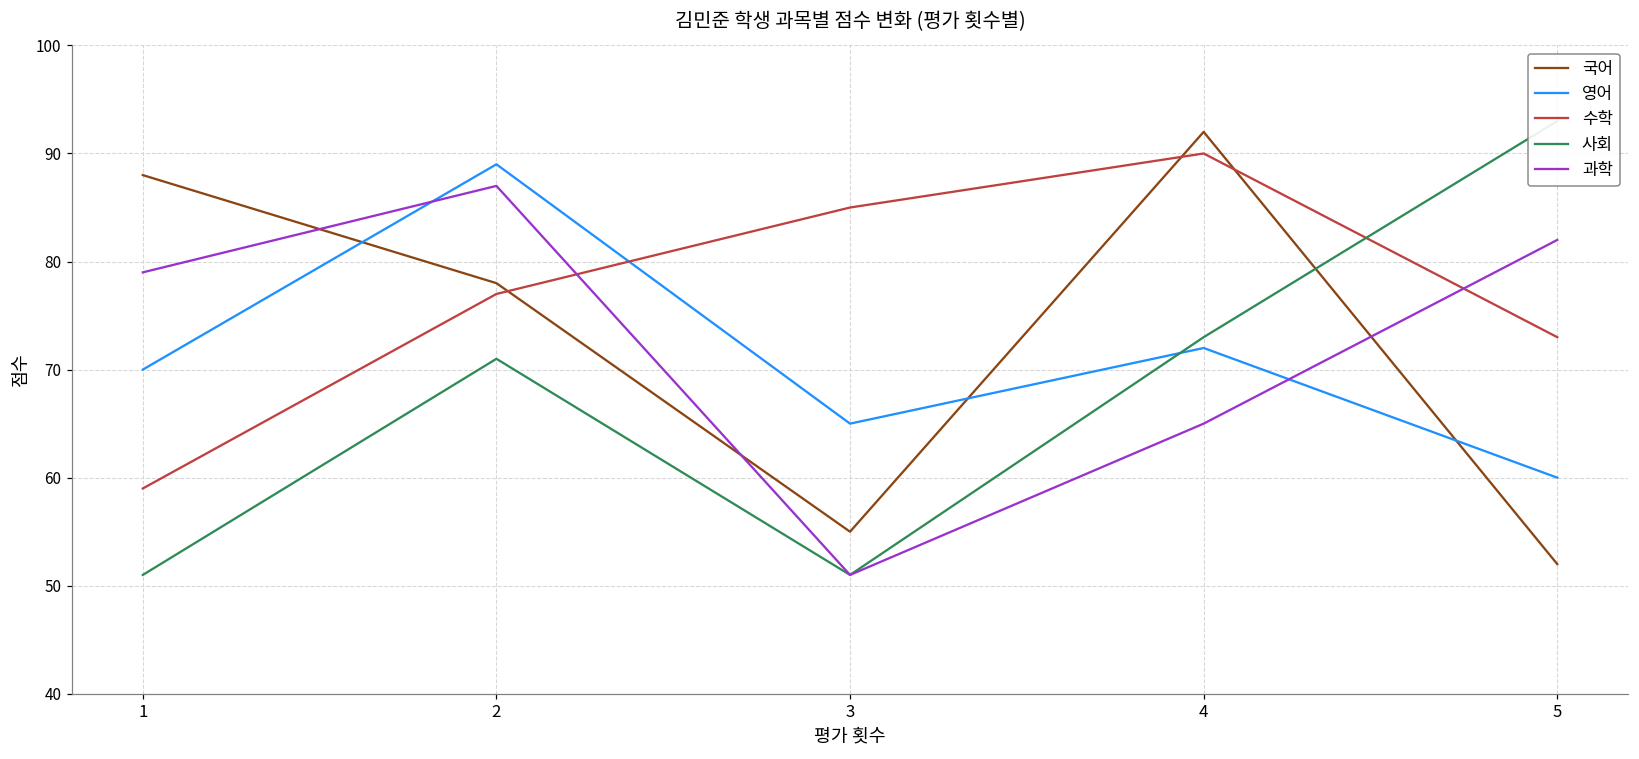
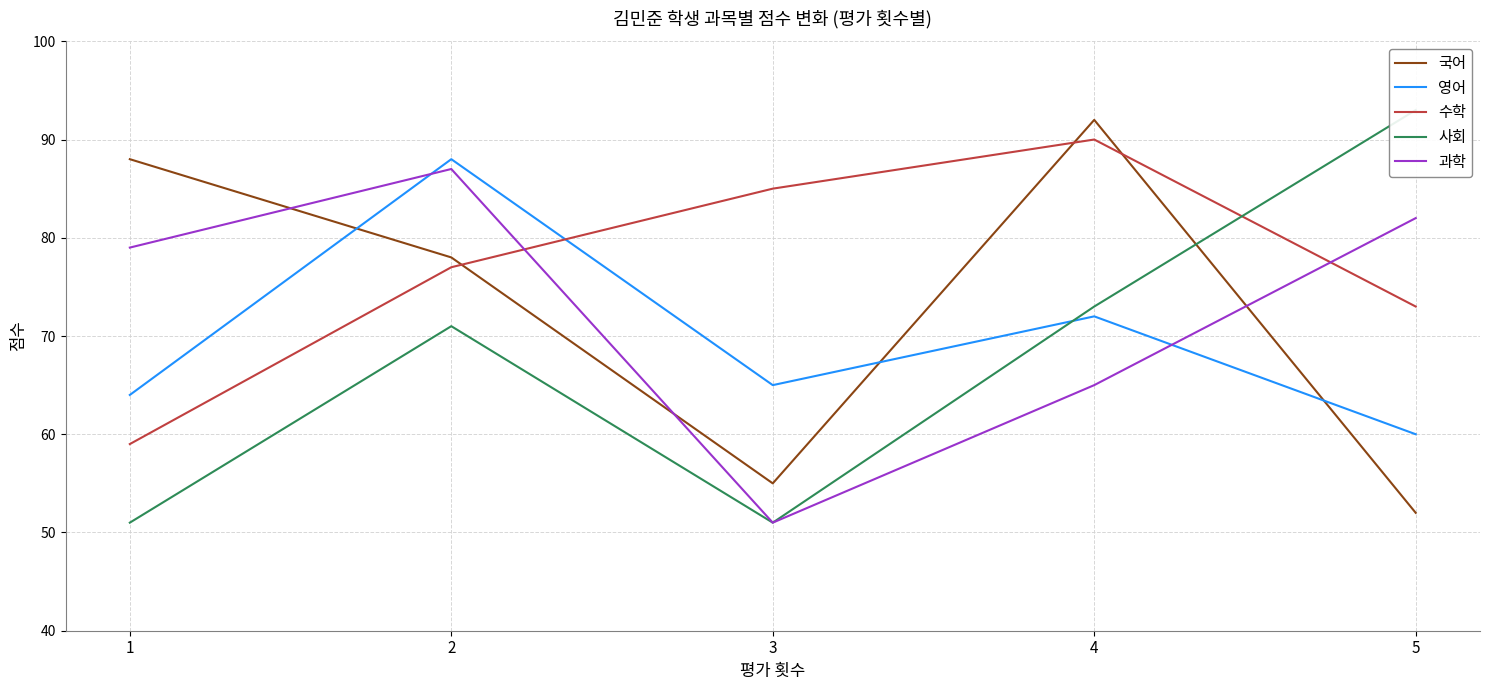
영어, 1: 70 -> 64
영어, 2: 89 -> 88
